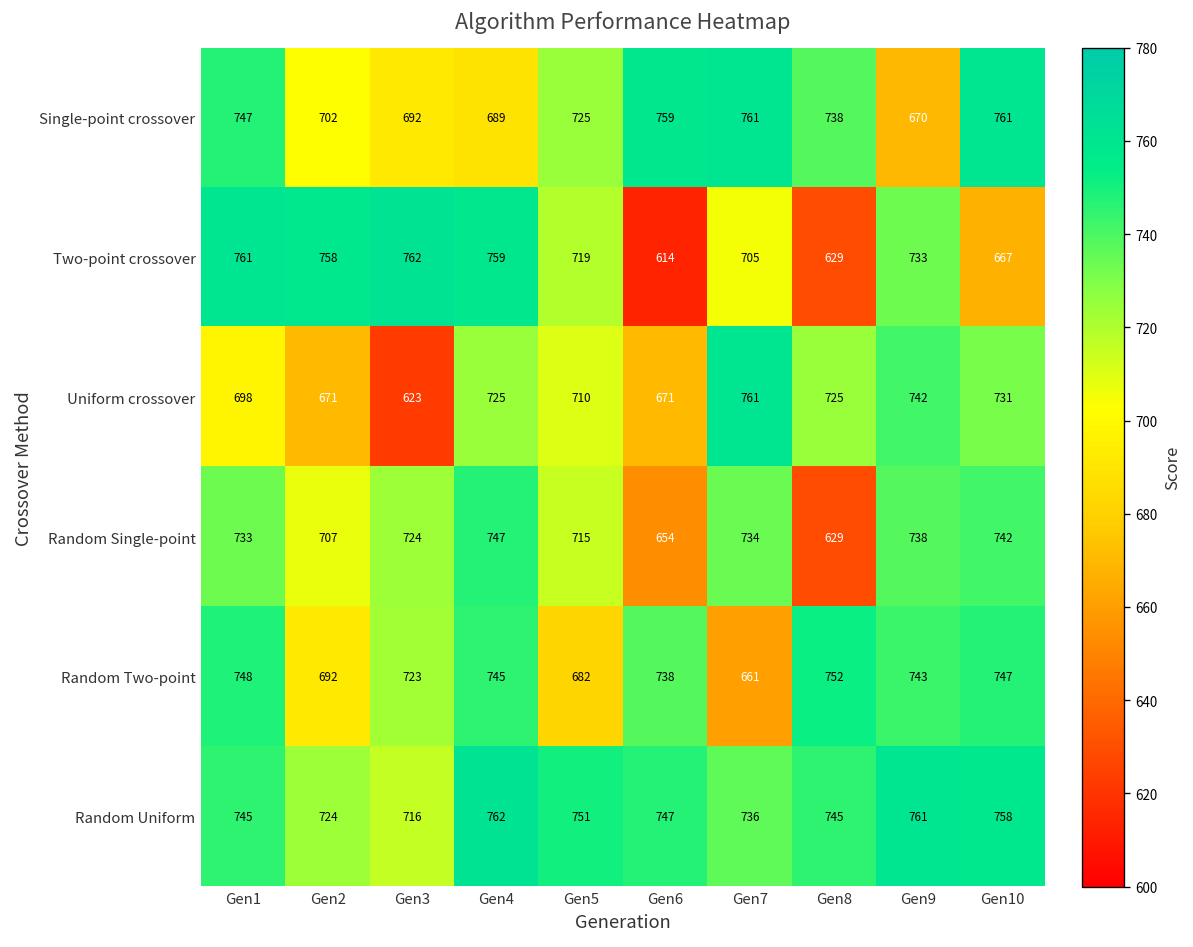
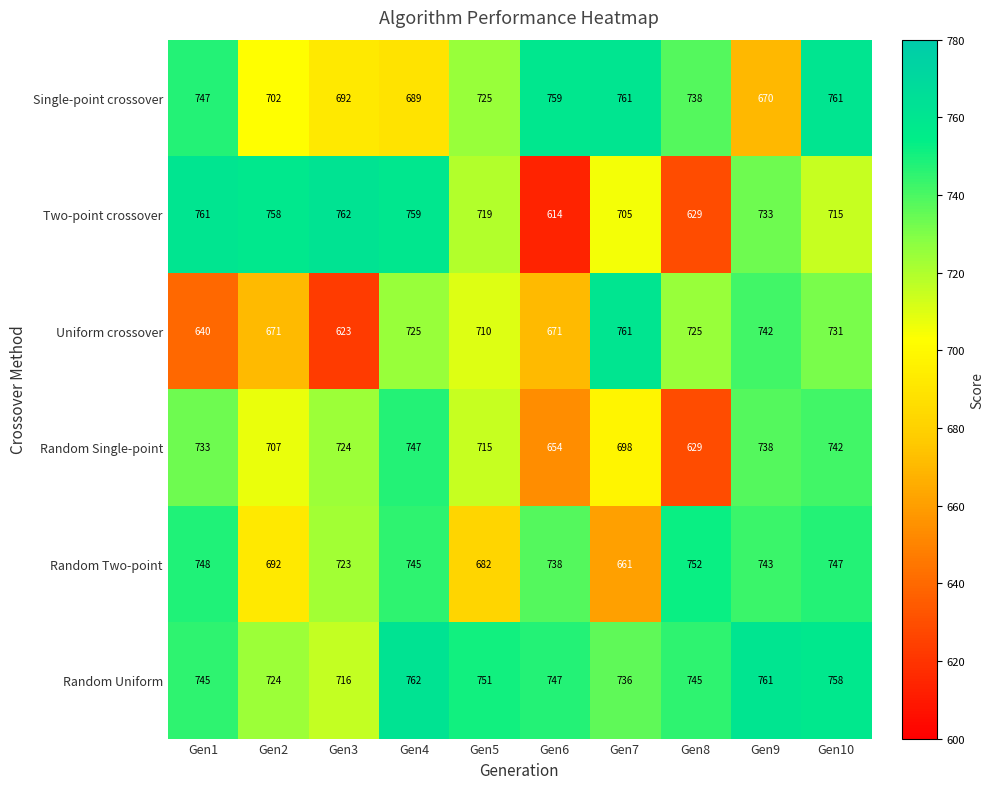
Two-point crossover, Gen10: 667 -> 715
Uniform crossover, Gen1: 698 -> 640
Random Single-point, Gen7: 734 -> 698
